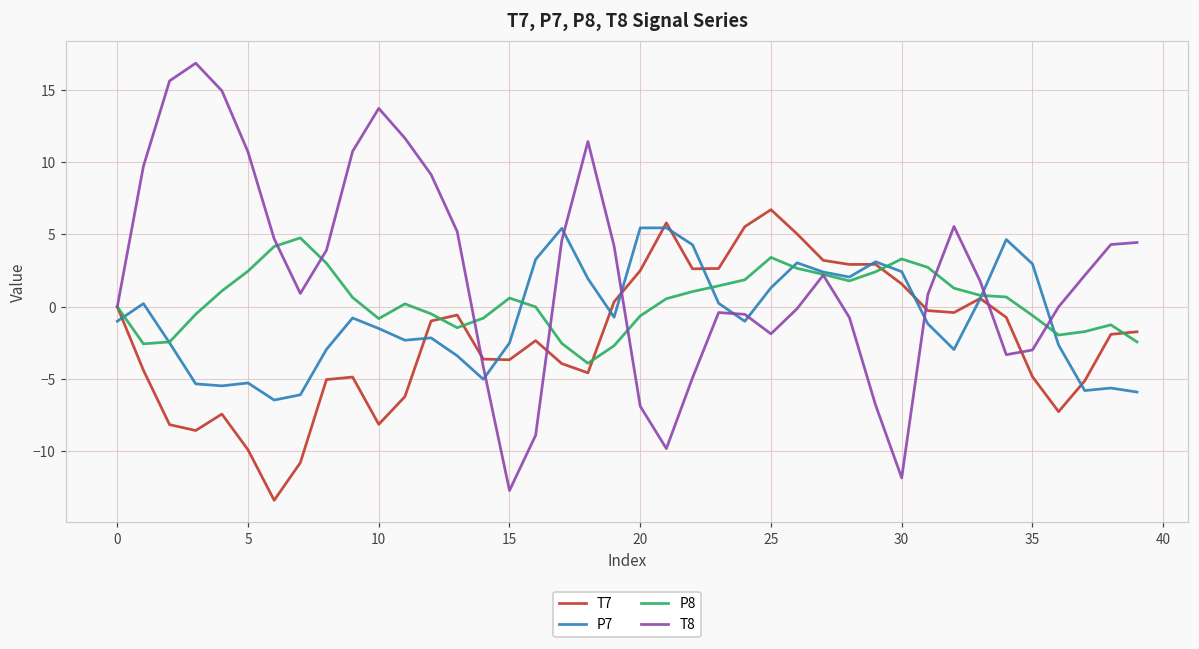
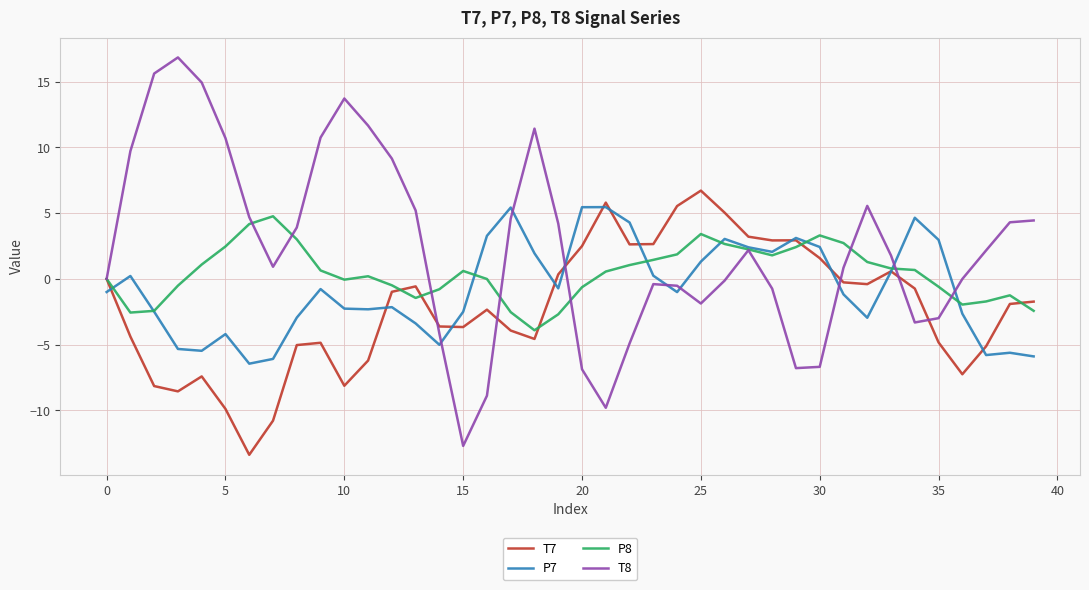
P7, 5: -5.3 -> -4.2
P7, 10: -1.5 -> -2.3
P8, 10: -0.8 -> -0.1
T8, 30: -11.8 -> -6.7
